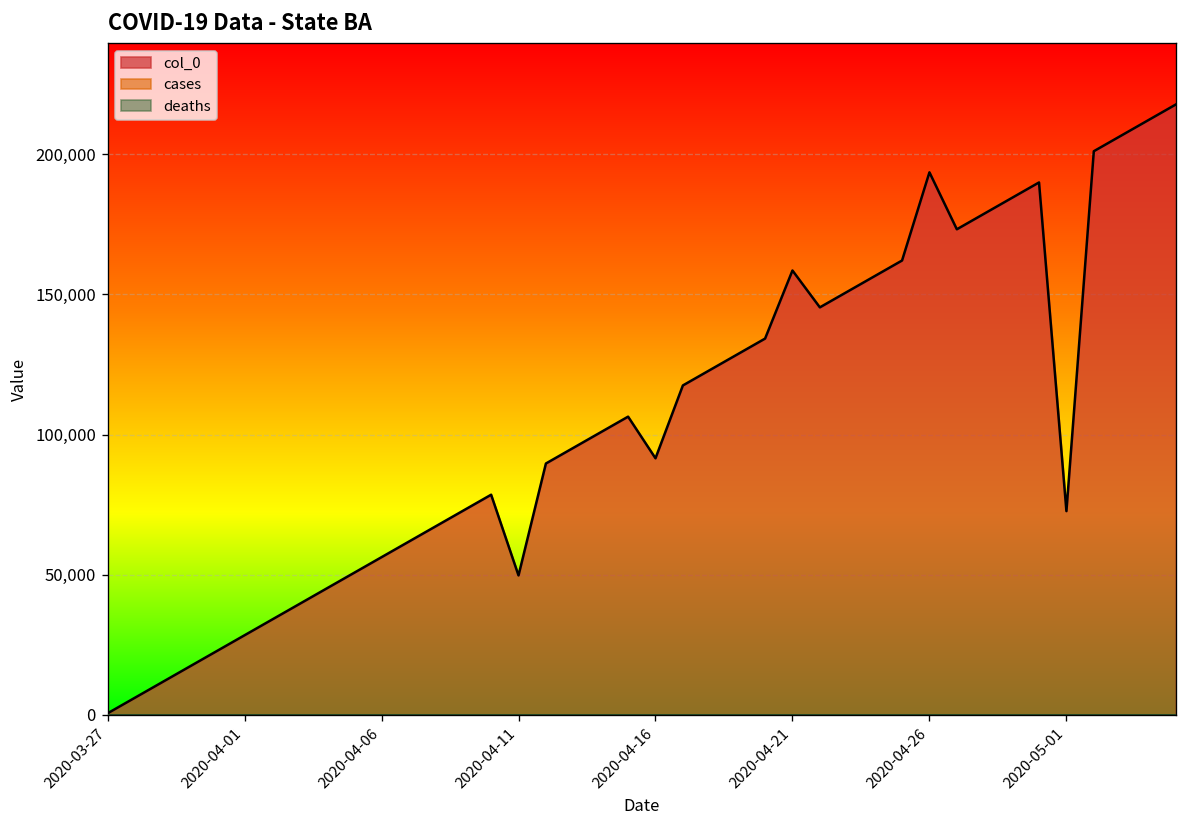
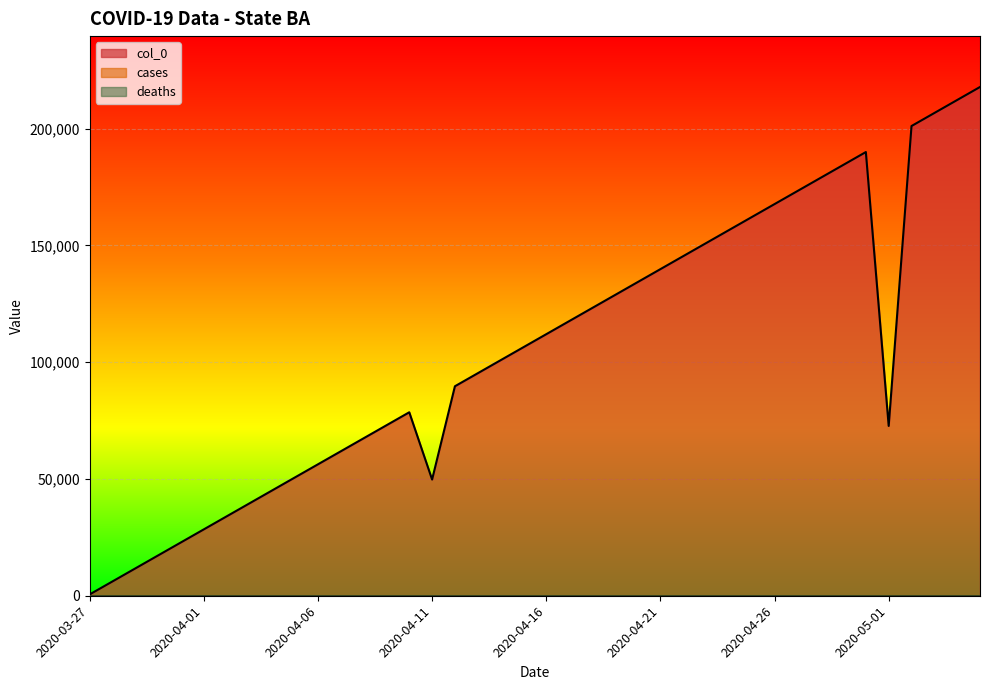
col_0, 2020-04-16: 92,000 -> 112,000
col_0, 2020-04-21: 159,000 -> 140,000
col_0, 2020-04-26: 194,000 -> 168,000
